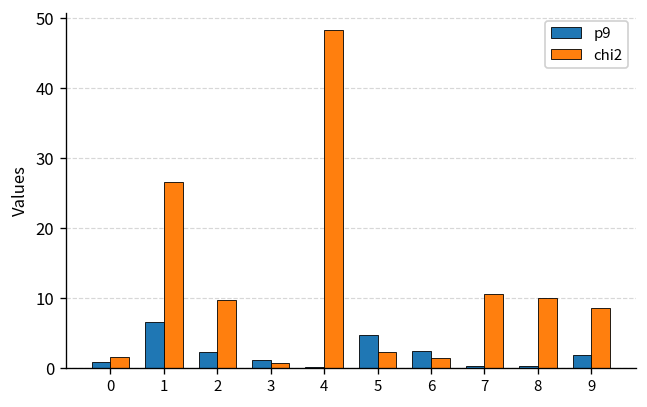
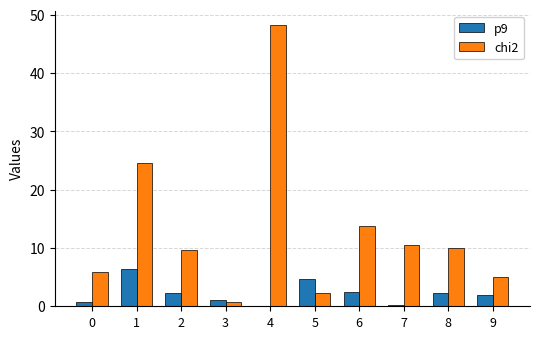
chi2, 0: 2 -> 6
chi2, 1: 27 -> 25
chi2, 6: 1 -> 14
p9, 8: 0 -> 2
chi2, 9: 8 -> 5
